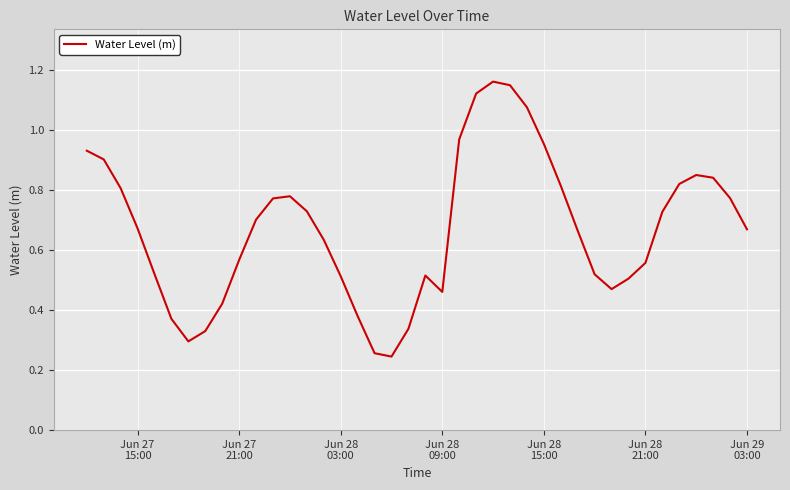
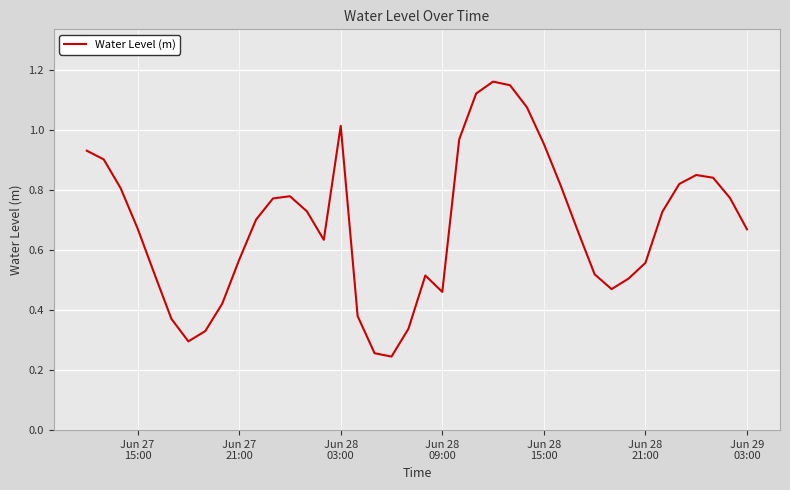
Jun 28 03:00: 0.51 -> 1.01
